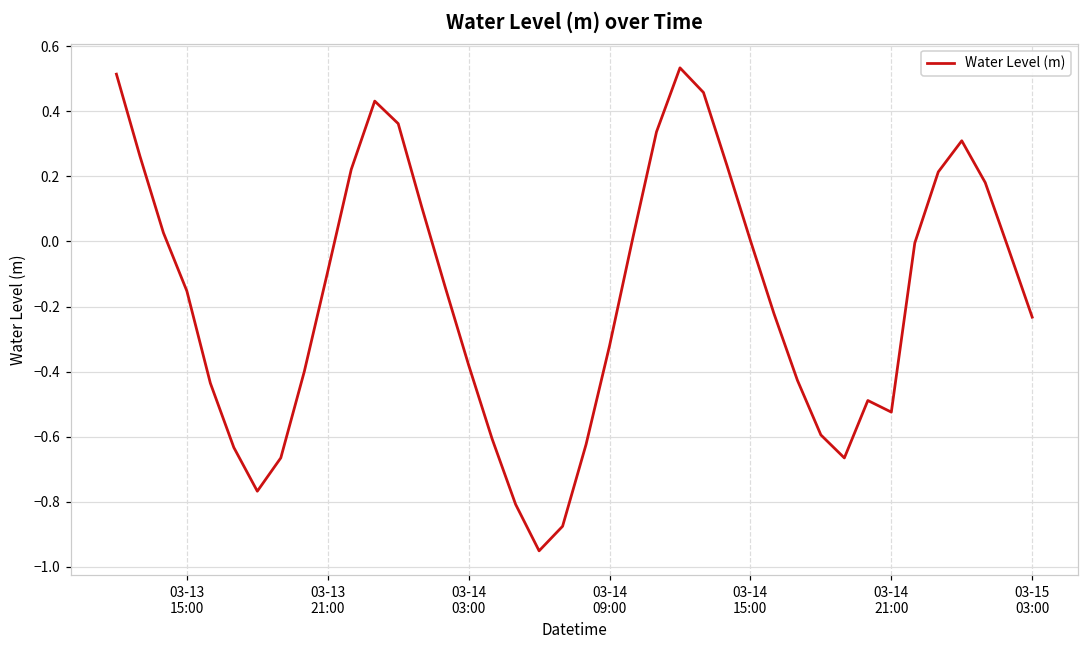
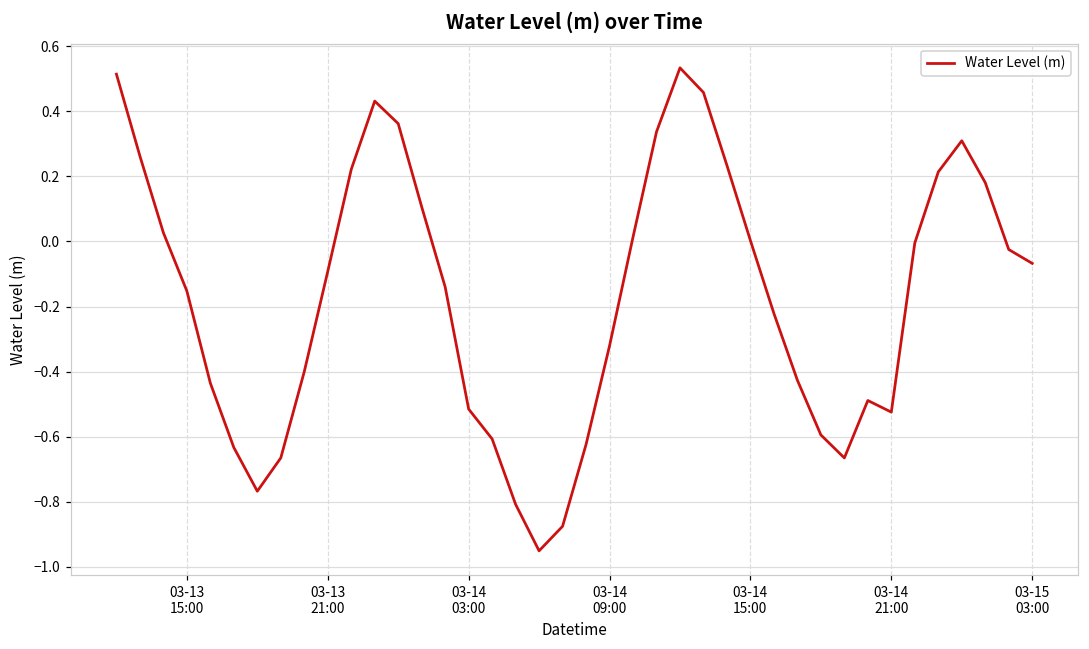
03-14 03:00: -0.38 -> -0.52
03-15 03:00: -0.23 -> -0.07
